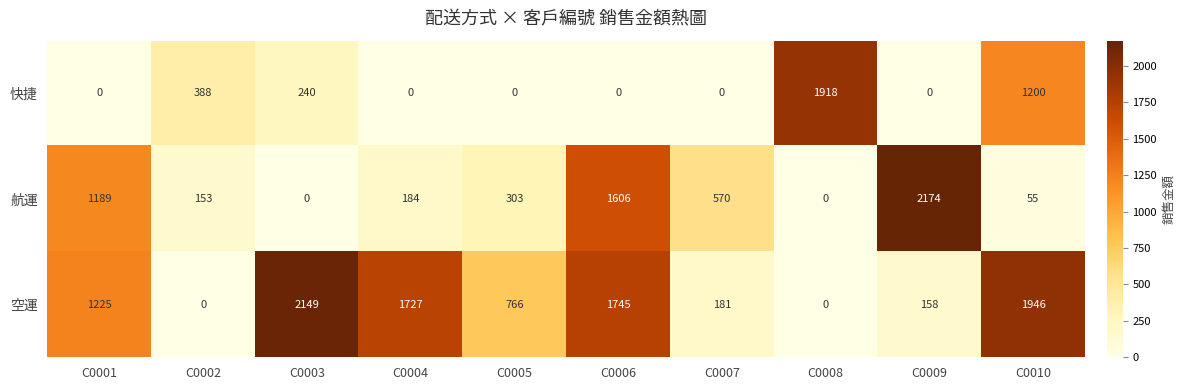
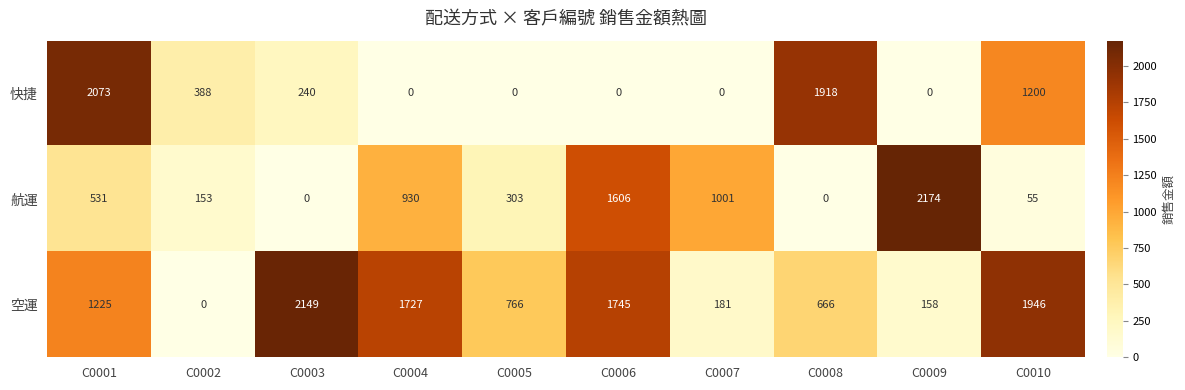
快捷, C0001: 0 -> 2073
航運, C0001: 1189 -> 531
航運, C0004: 184 -> 930
航運, C0007: 570 -> 1001
空運, C0008: 0 -> 666
